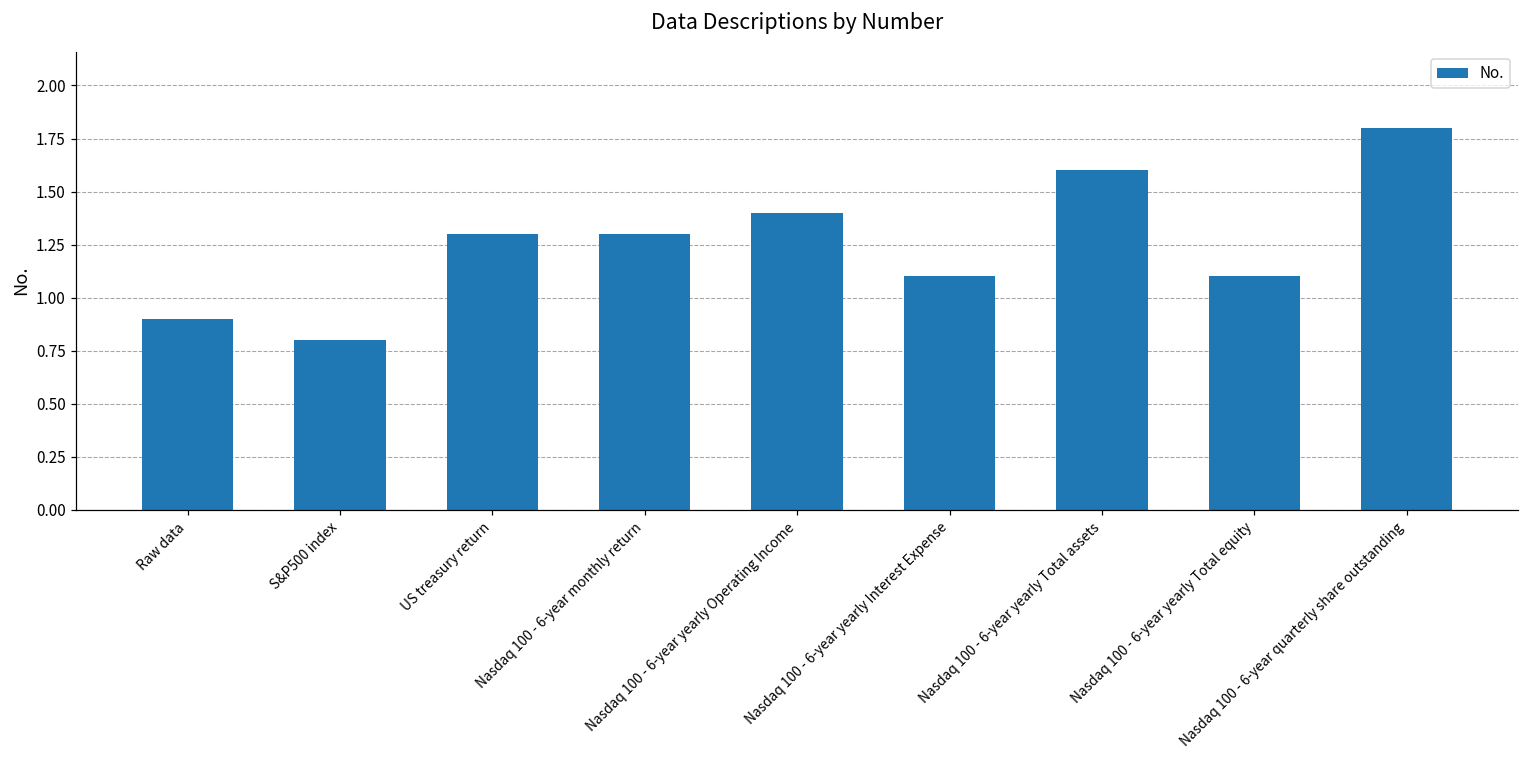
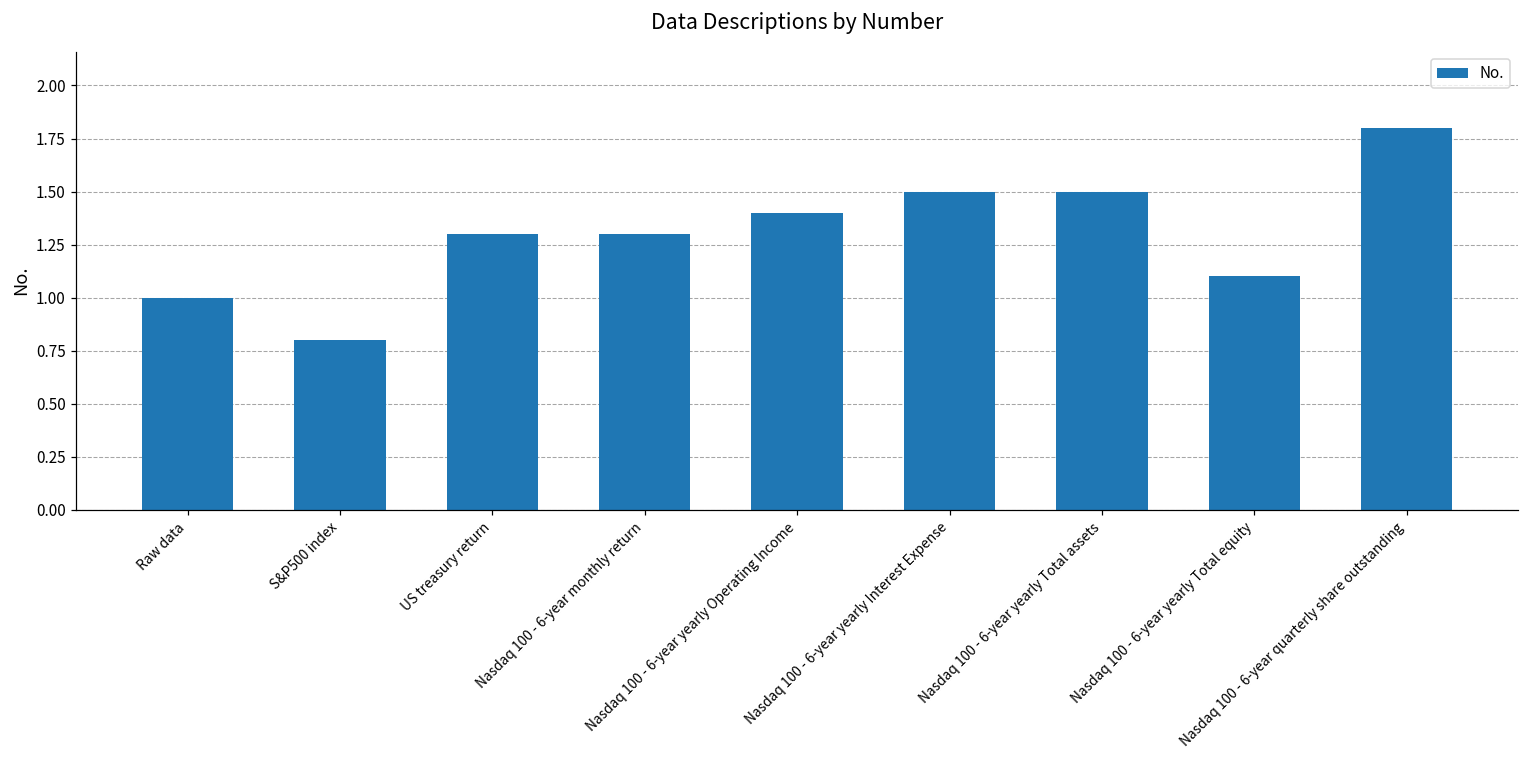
Raw data: 0.9 -> 1.0
Nasdaq 100 - 6-year yearly Interest Expense: 1.1 -> 1.5
Nasdaq 100 - 6-year yearly Total assets: 1.6 -> 1.5
